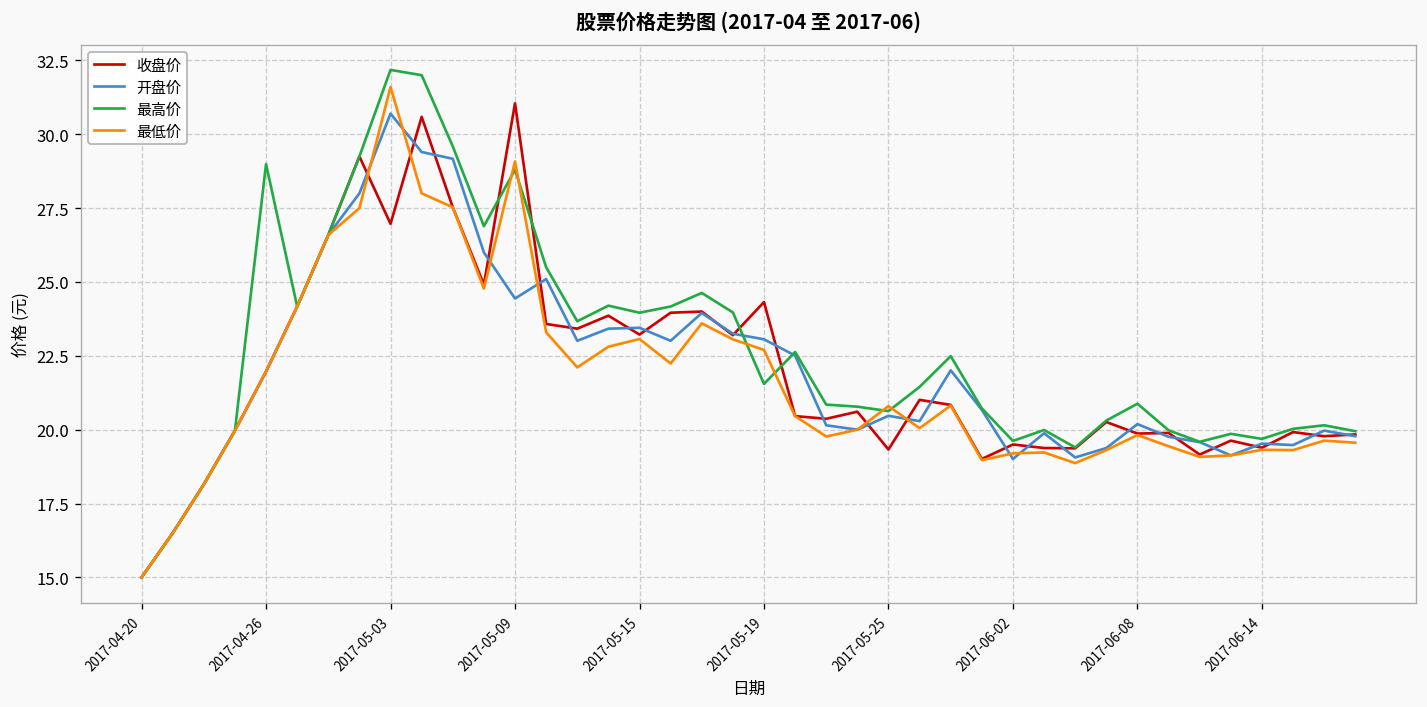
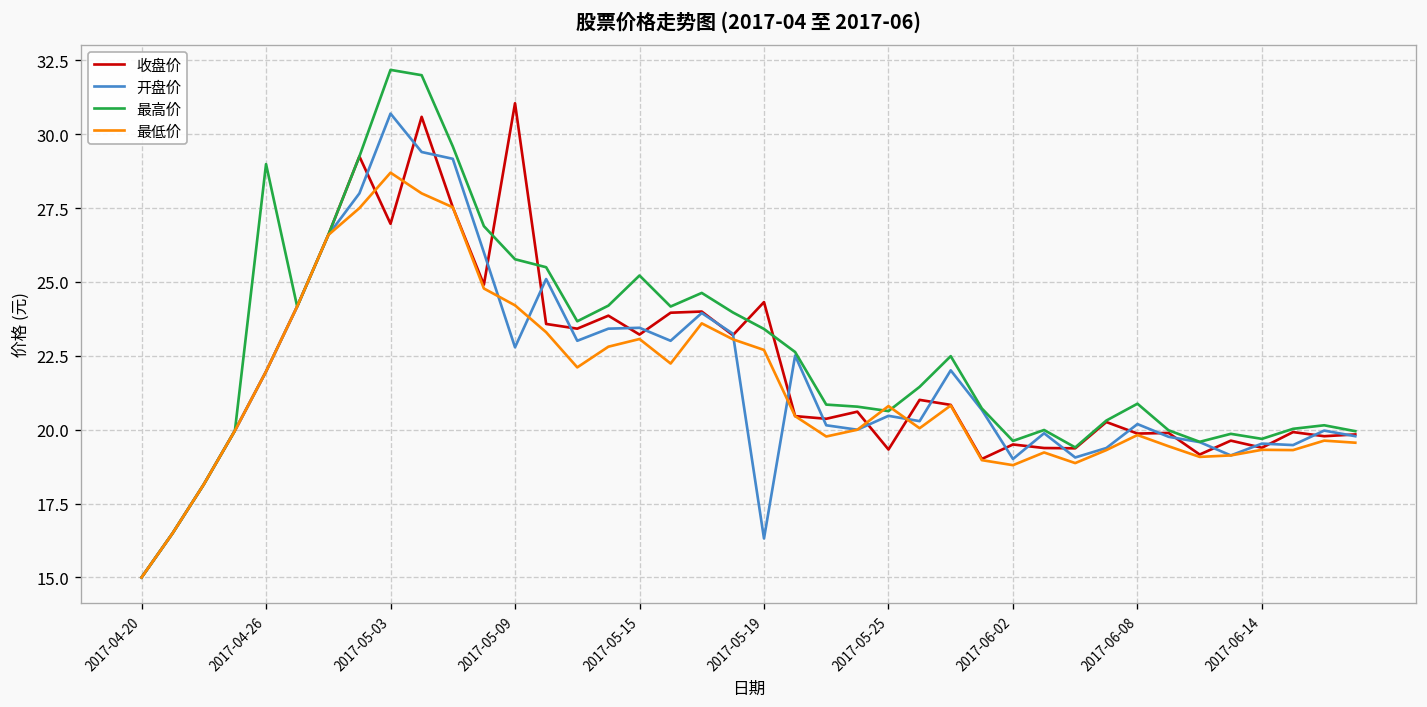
最低价, 2017-05-03: 31.6 -> 28.7
开盘价, 2017-05-09: 24.4 -> 22.8
最高价, 2017-05-09: 28.8 -> 25.8
最低价, 2017-05-09: 29.1 -> 24.2
最高价, 2017-05-15: 24.0 -> 25.2
开盘价, 2017-05-19: 23.1 -> 16.3
最高价, 2017-05-19: 21.6 -> 23.4
最低价, 2017-06-02: 19.2 -> 18.8
